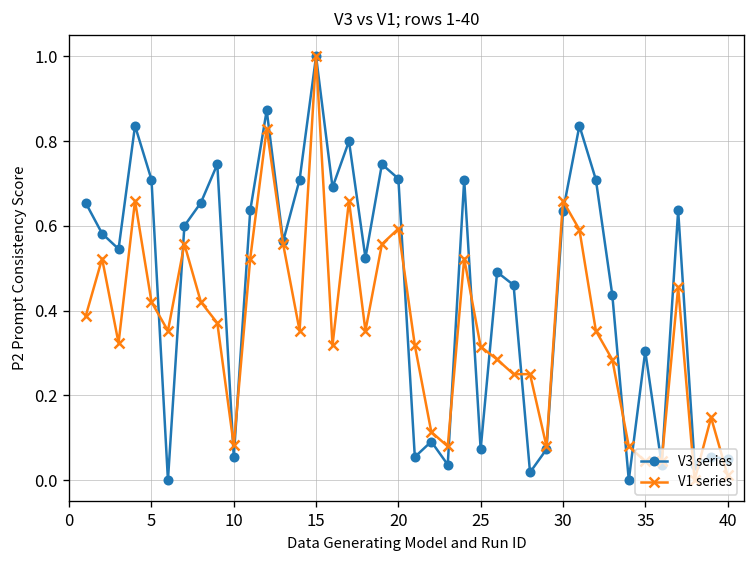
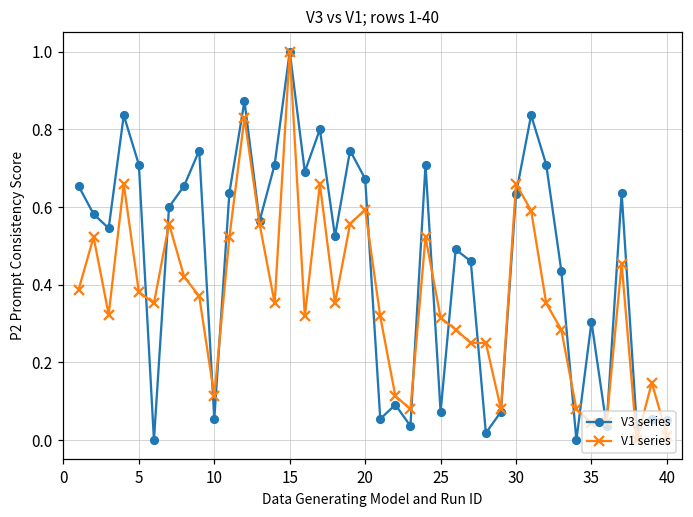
V1 series, 5: 0.42 -> 0.38
V1 series, 10: 0.08 -> 0.11
V3 series, 20: 0.71 -> 0.67
